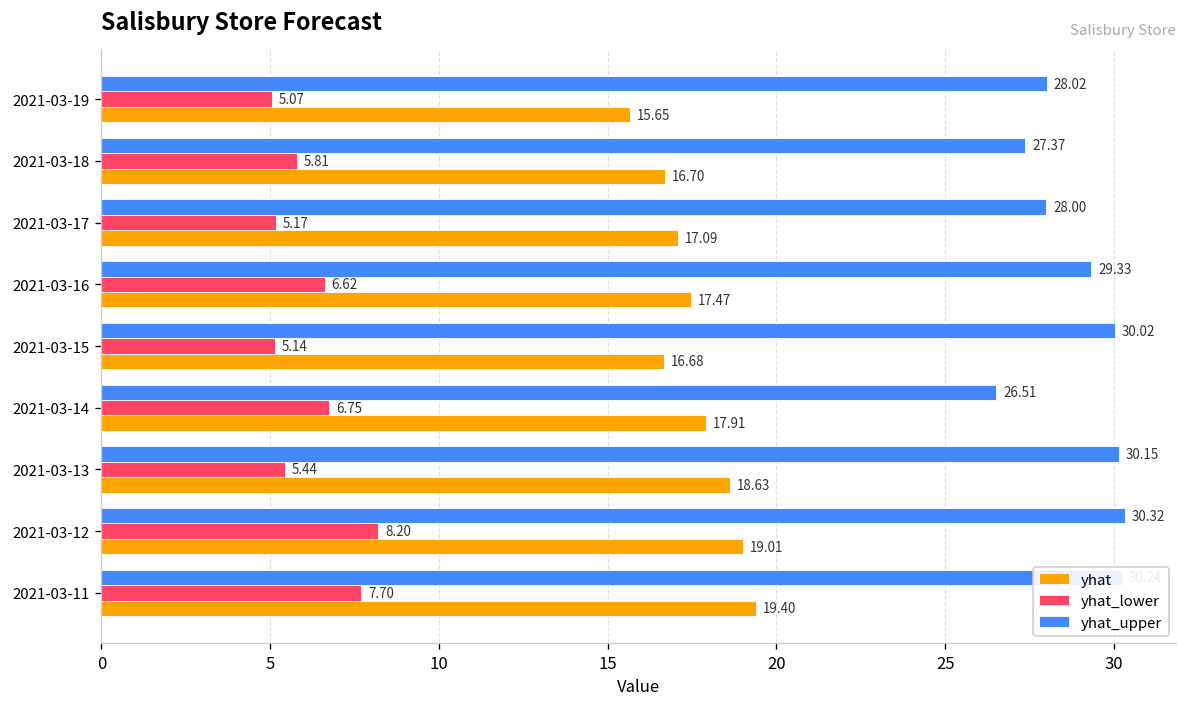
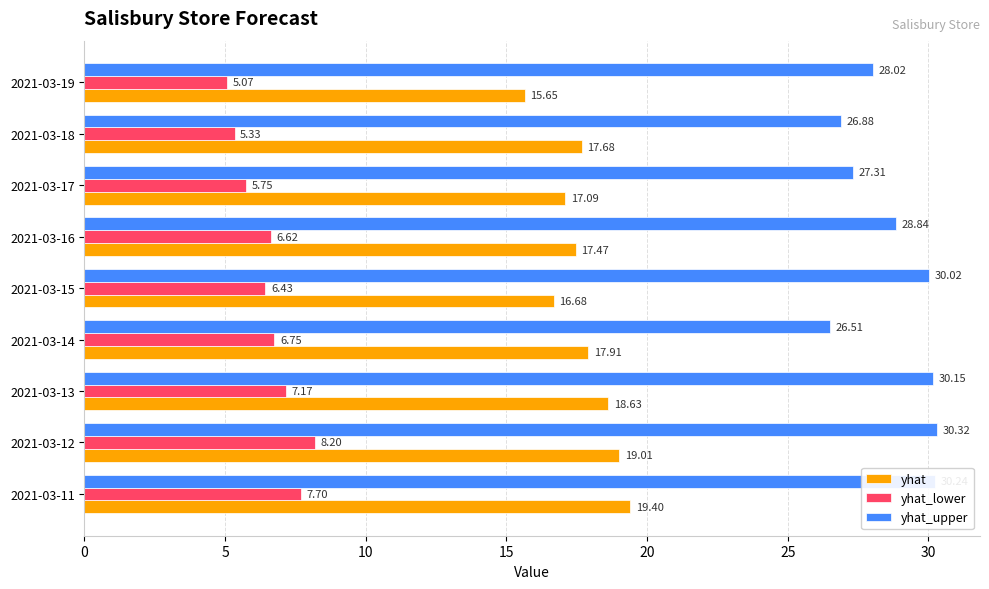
yhat_upper, 2021-03-18: 27.37 -> 26.88
yhat_lower, 2021-03-18: 5.81 -> 5.33
yhat, 2021-03-18: 16.70 -> 17.68
yhat_upper, 2021-03-17: 28.00 -> 27.31
yhat_lower, 2021-03-17: 5.17 -> 5.75
yhat_upper, 2021-03-16: 29.33 -> 28.84
yhat_lower, 2021-03-15: 5.14 -> 6.43
yhat_lower, 2021-03-13: 5.44 -> 7.17
